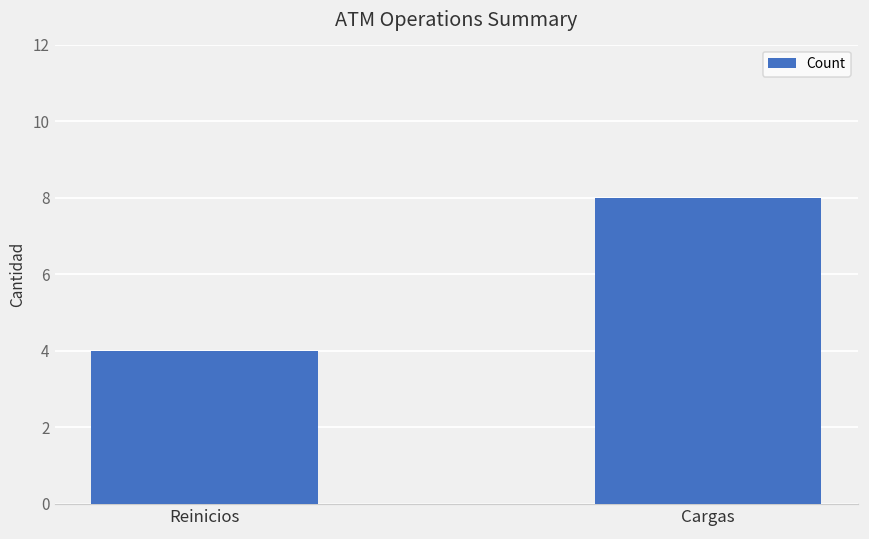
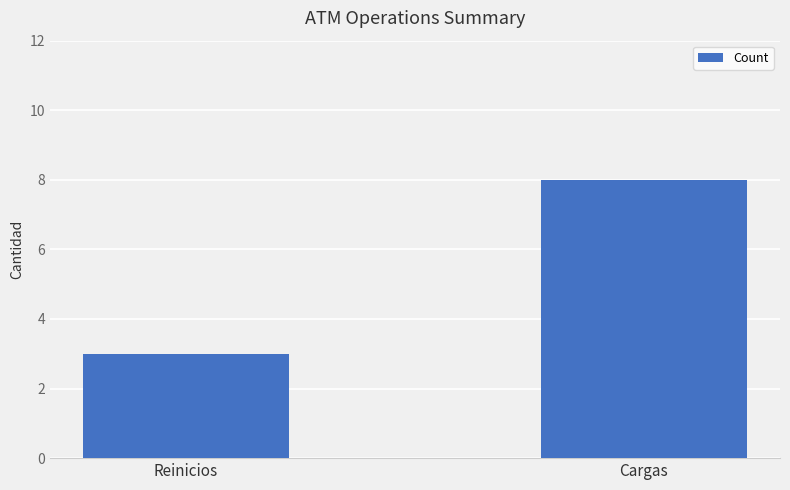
Reinicios: 4 -> 3
